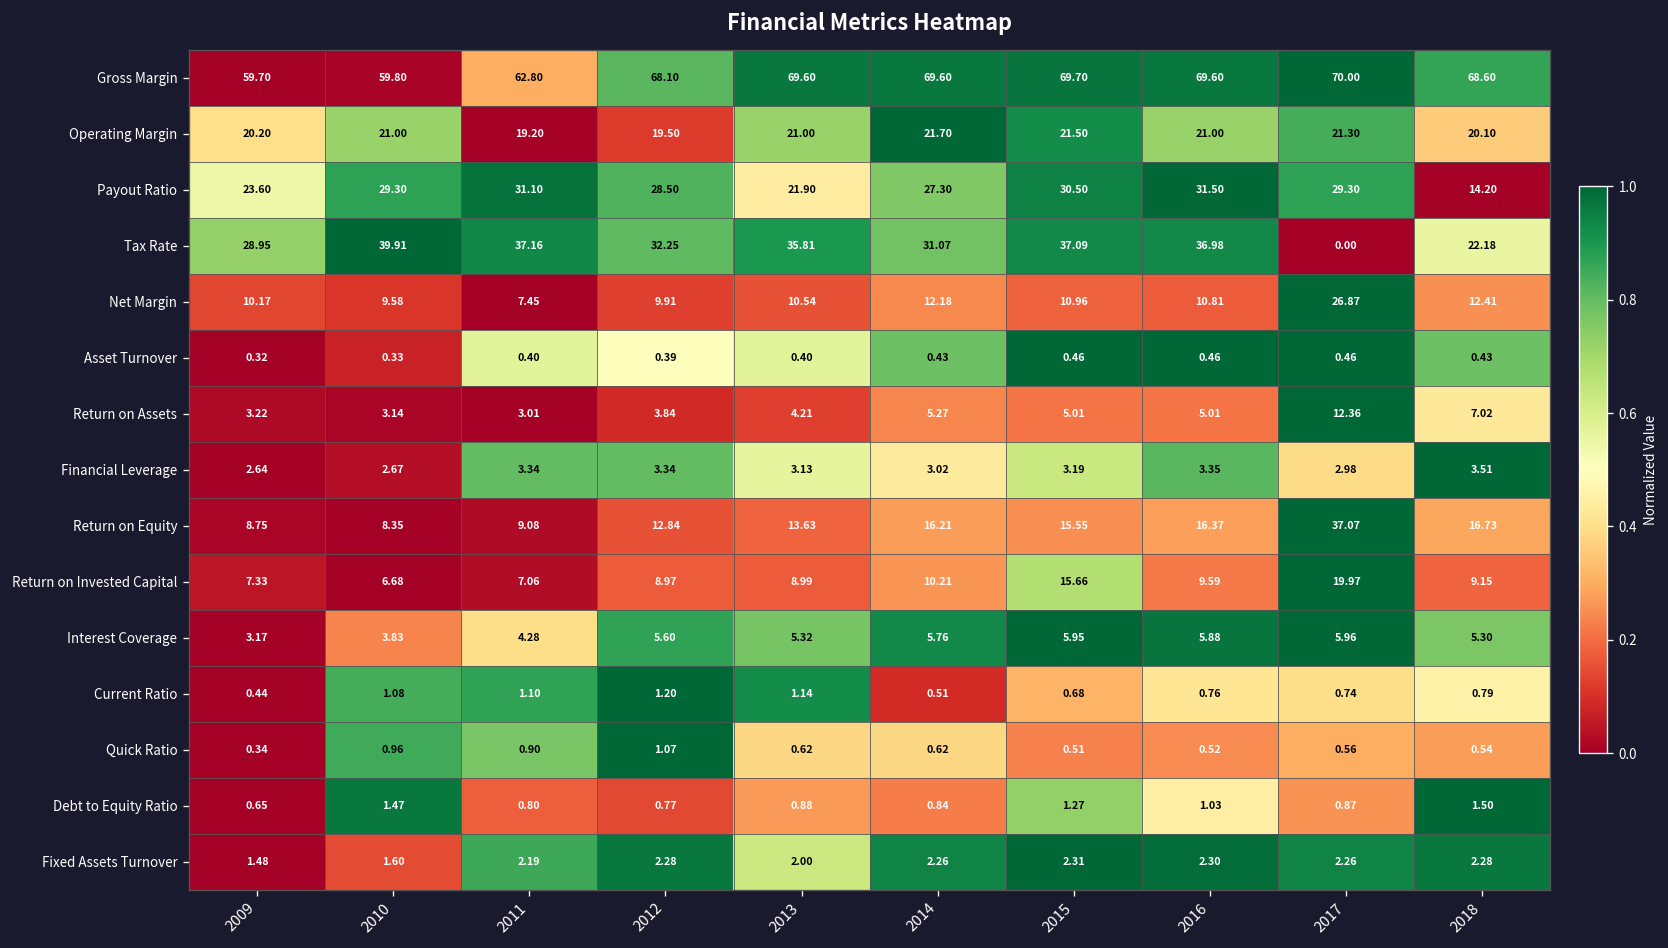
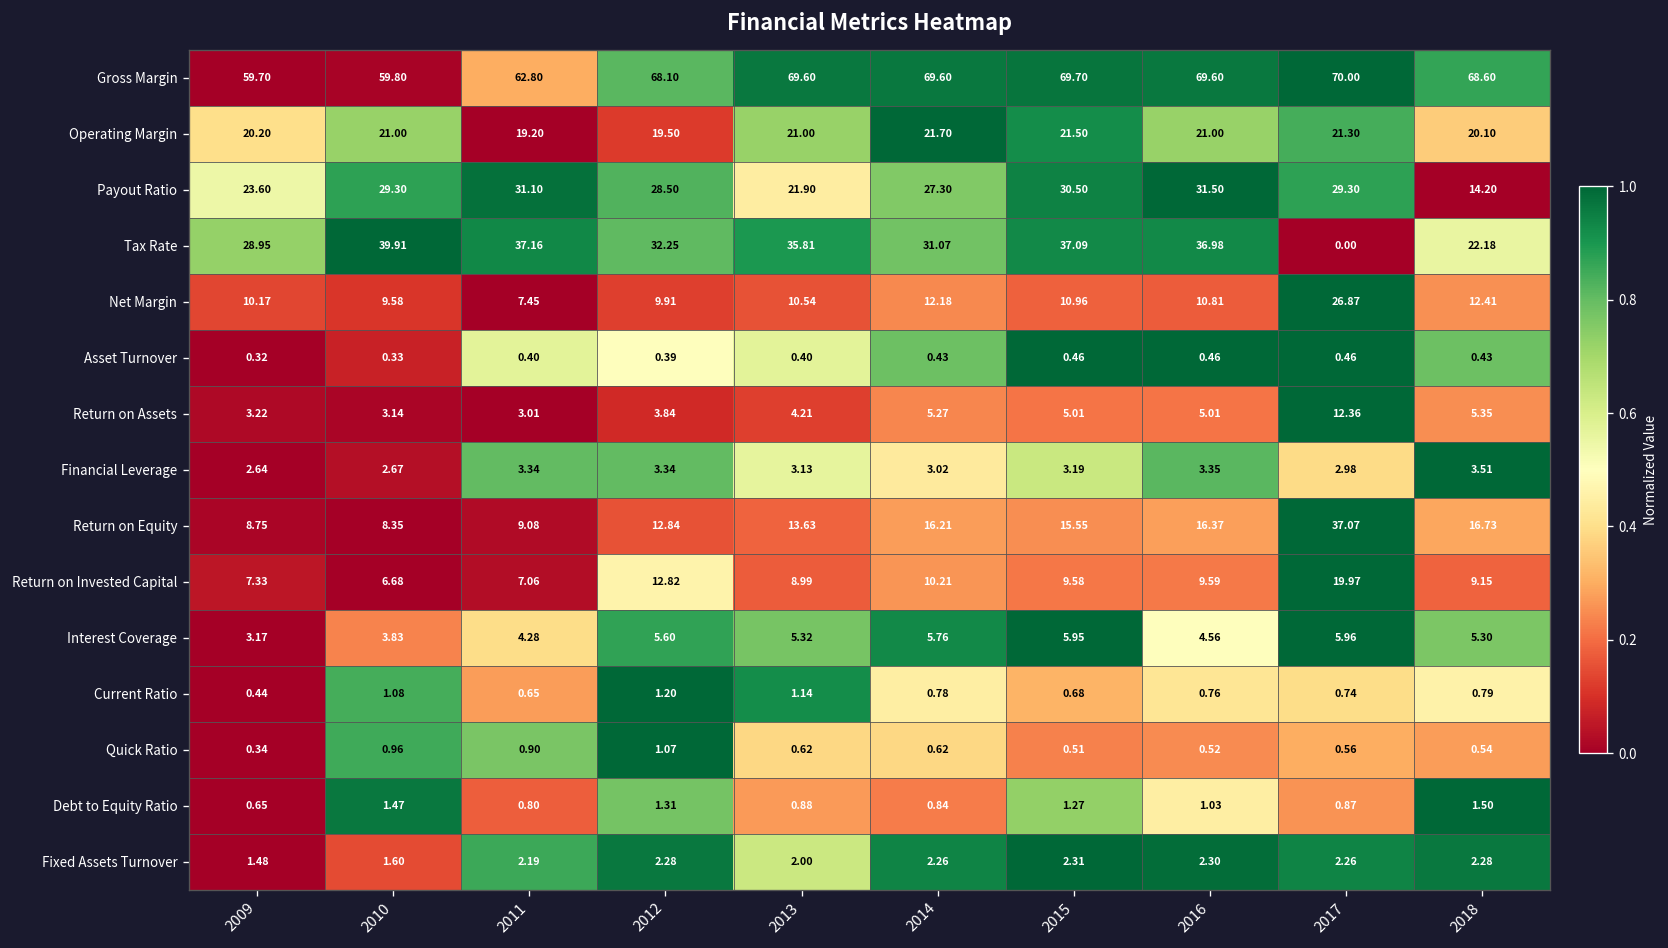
Return on Assets, 2018: 7.02 -> 5.35
Return on Invested Capital, 2012: 8.97 -> 12.82
Return on Invested Capital, 2015: 15.66 -> 9.58
Interest Coverage, 2016: 5.88 -> 4.56
Current Ratio, 2011: 1.10 -> 0.65
Current Ratio, 2014: 0.51 -> 0.78
Debt to Equity Ratio, 2012: 0.77 -> 1.31
